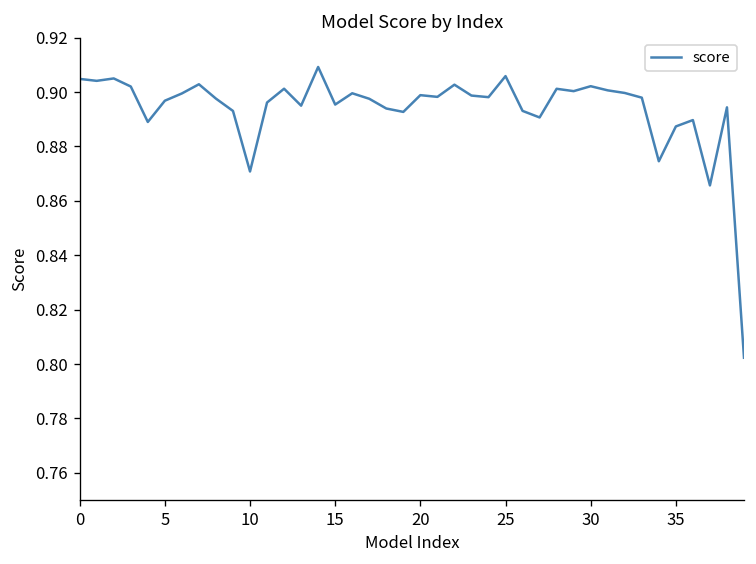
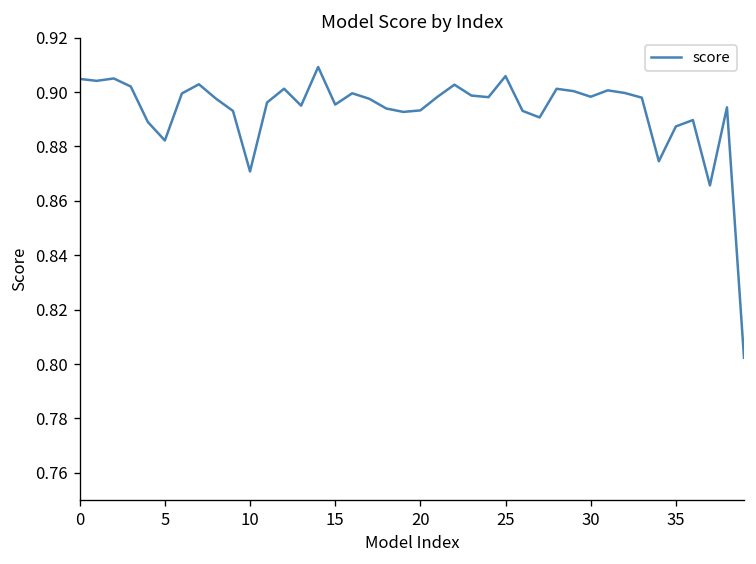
5: 0.897 -> 0.882
20: 0.899 -> 0.893
30: 0.902 -> 0.898
